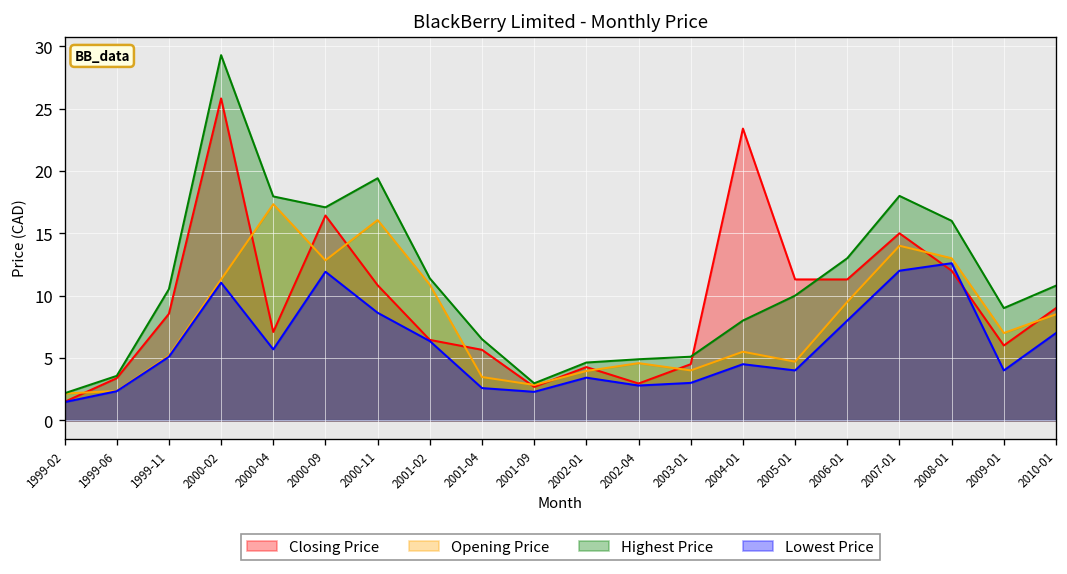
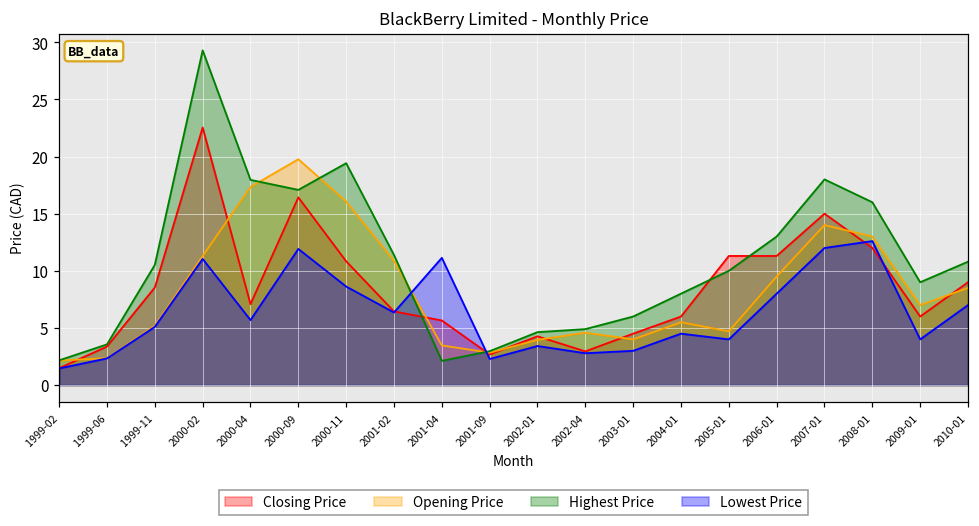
Closing Price, 2000-02: 25.8 -> 22.5
Opening Price, 2000-09: 12.8 -> 19.8
Highest Price, 2001-04: 6.5 -> 2.1
Lowest Price, 2001-04: 2.6 -> 11.1
Highest Price, 2003-01: 5.1 -> 6.0
Closing Price, 2004-01: 23.4 -> 6.0
